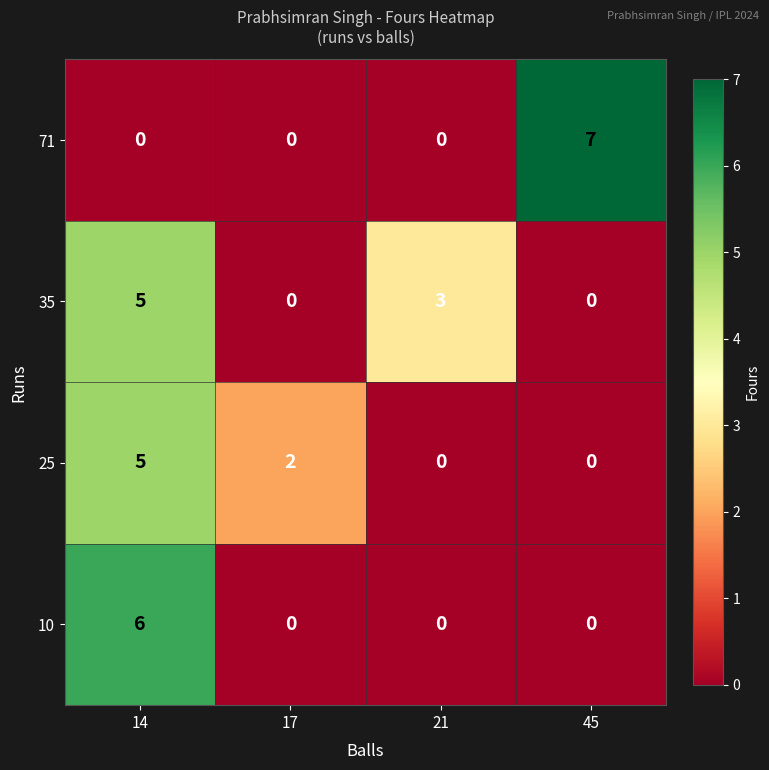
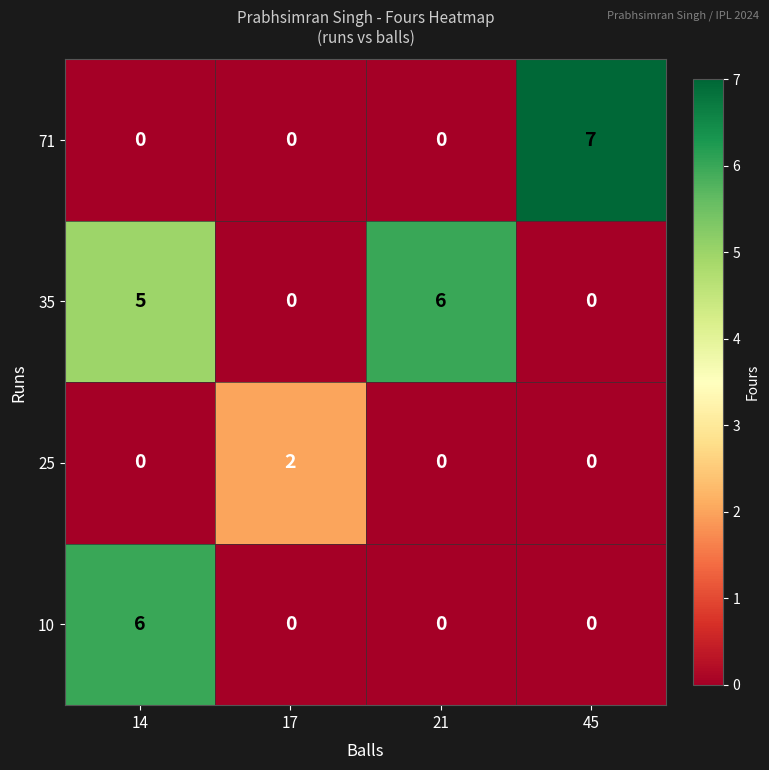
35, 21: 3 -> 6
25, 14: 5 -> 0
